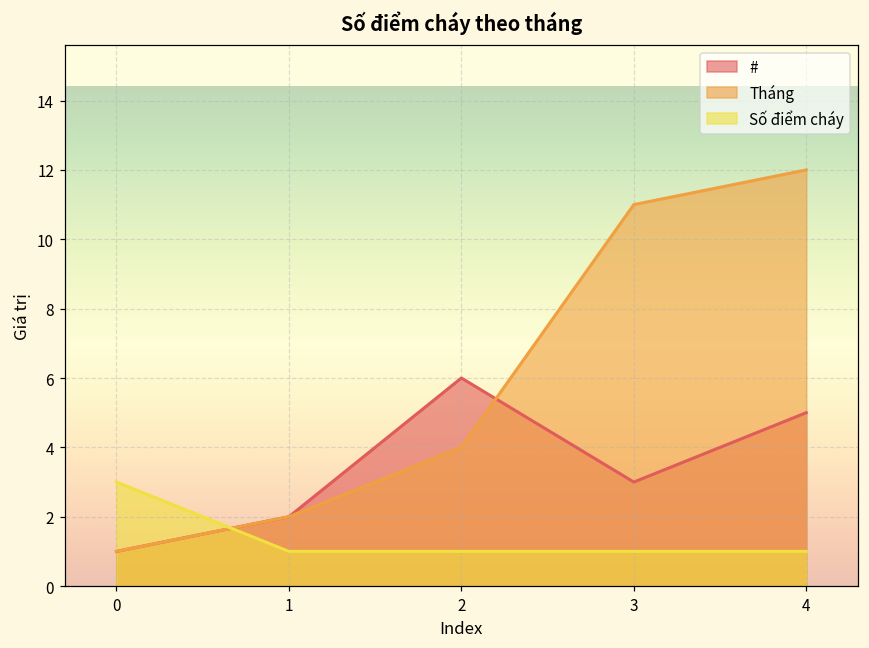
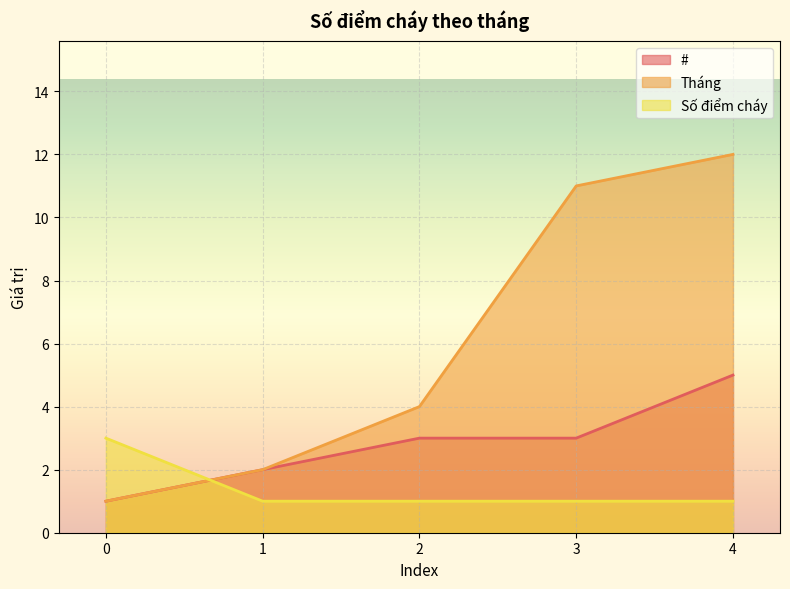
#, 2: 6 -> 3
